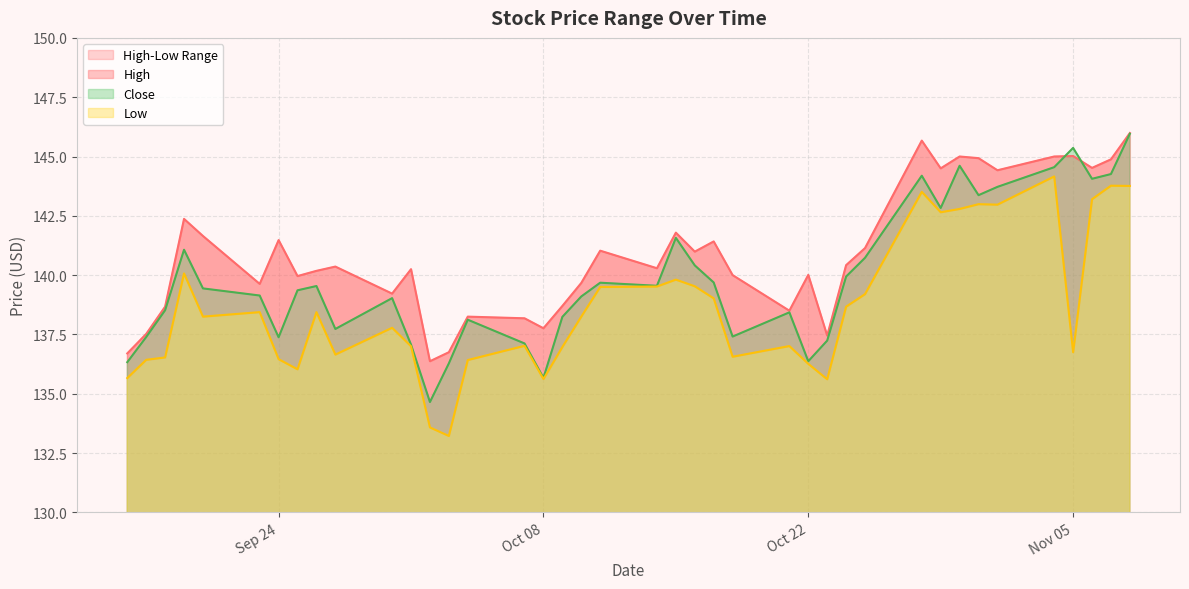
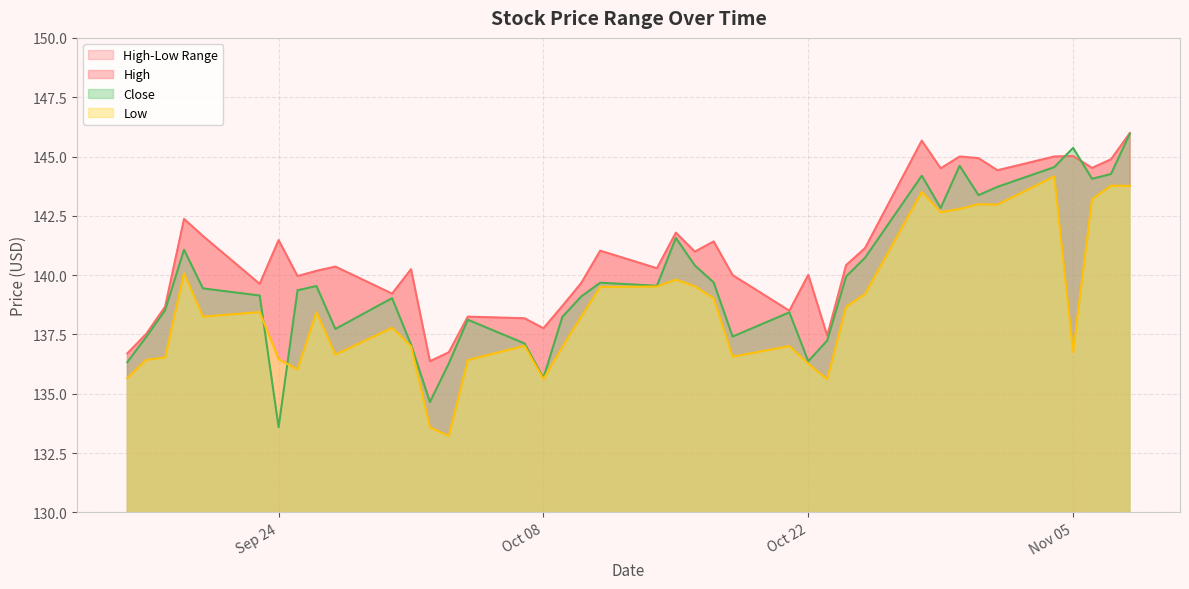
Close, Sep 24: 137.4 -> 133.6
